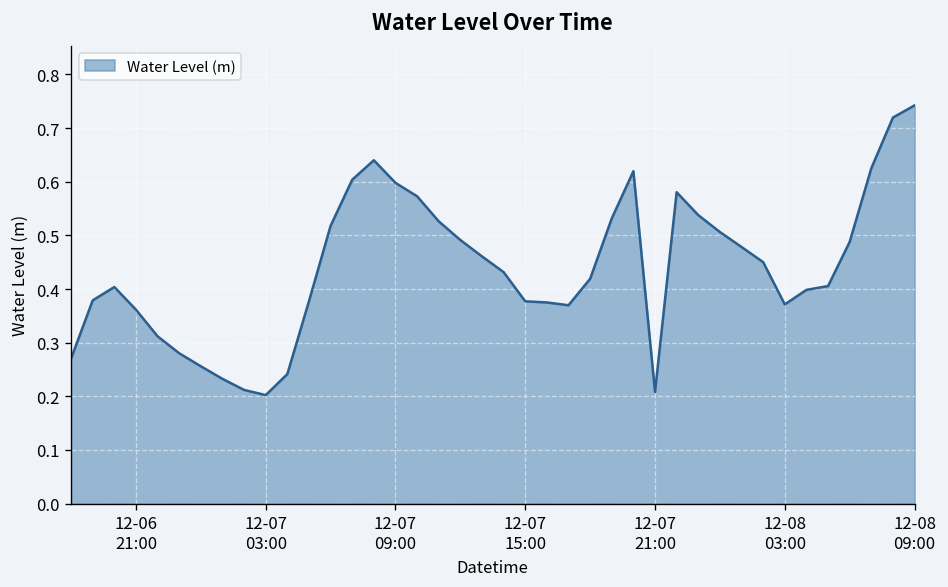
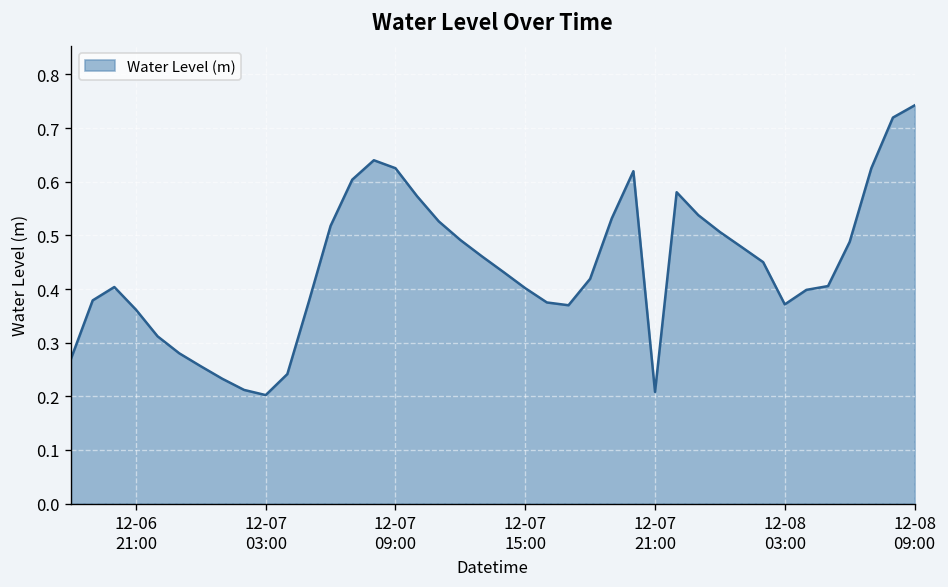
12-07 09:00: 0.60 -> 0.63
12-07 15:00: 0.38 -> 0.40
